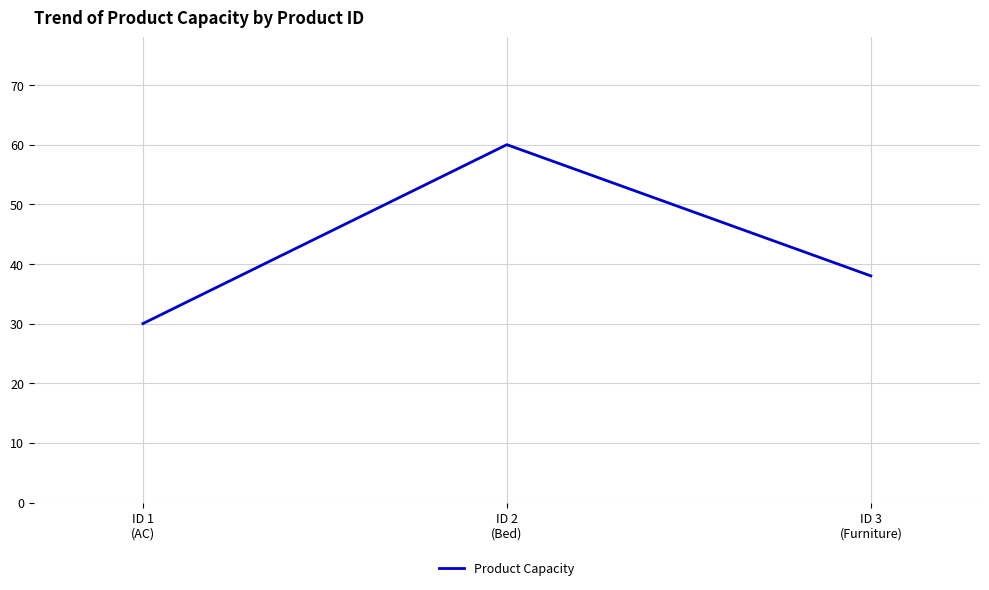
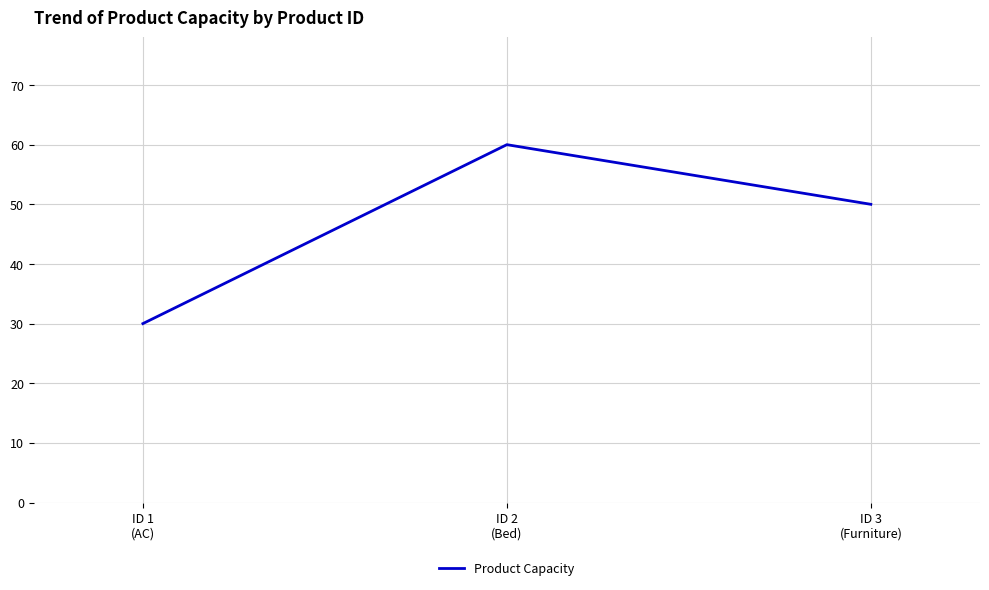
ID 3 (Furniture): 38 -> 50
